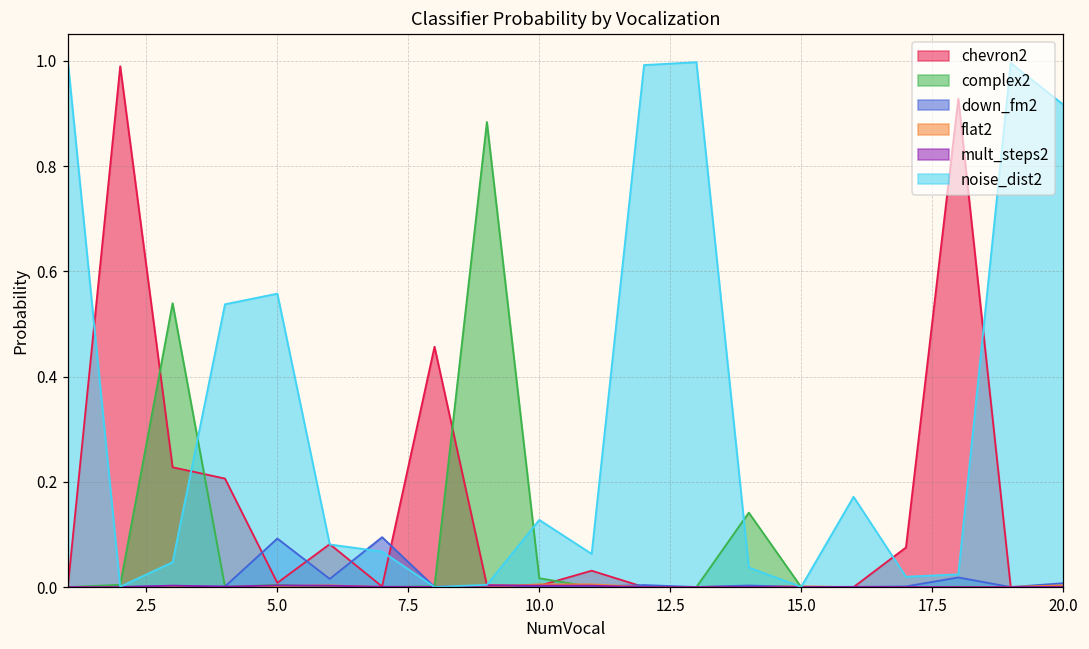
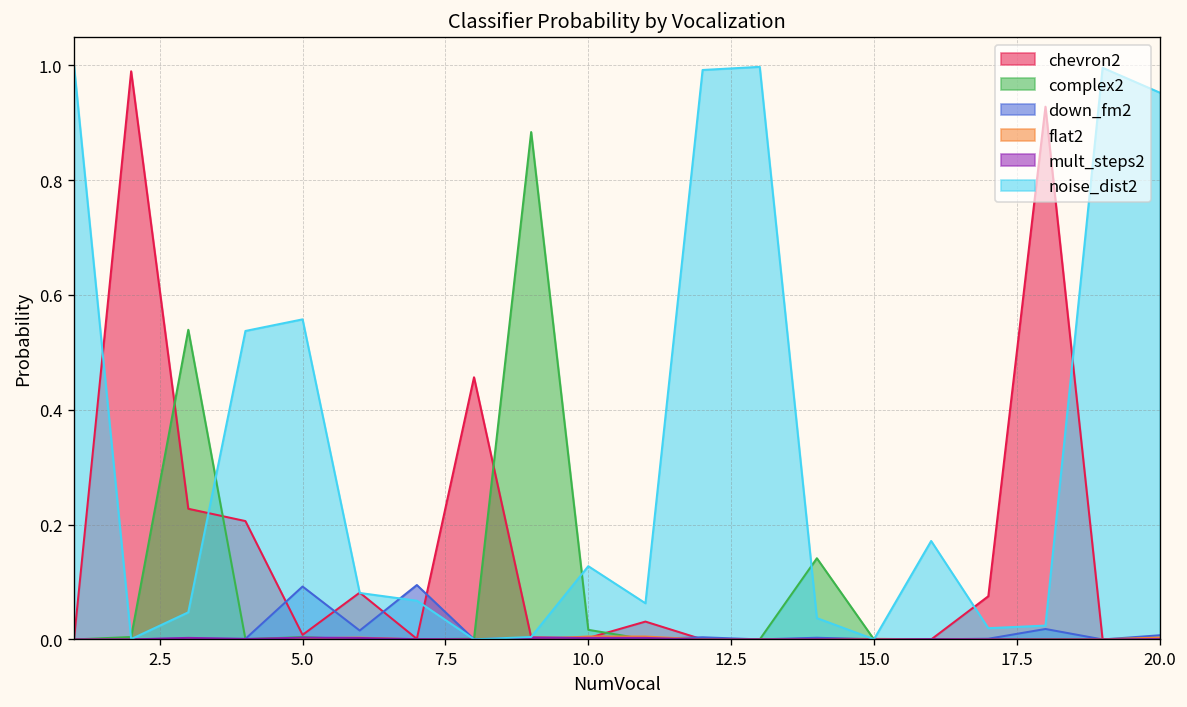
noise_dist2, 20.0: 0.92 -> 0.95
